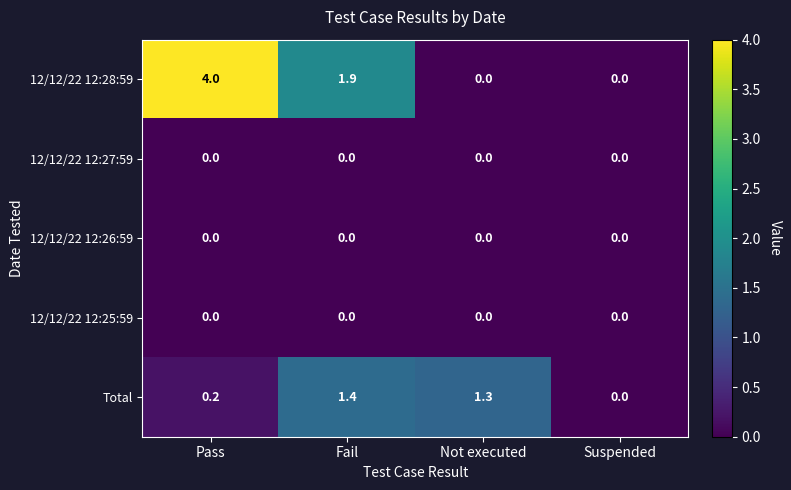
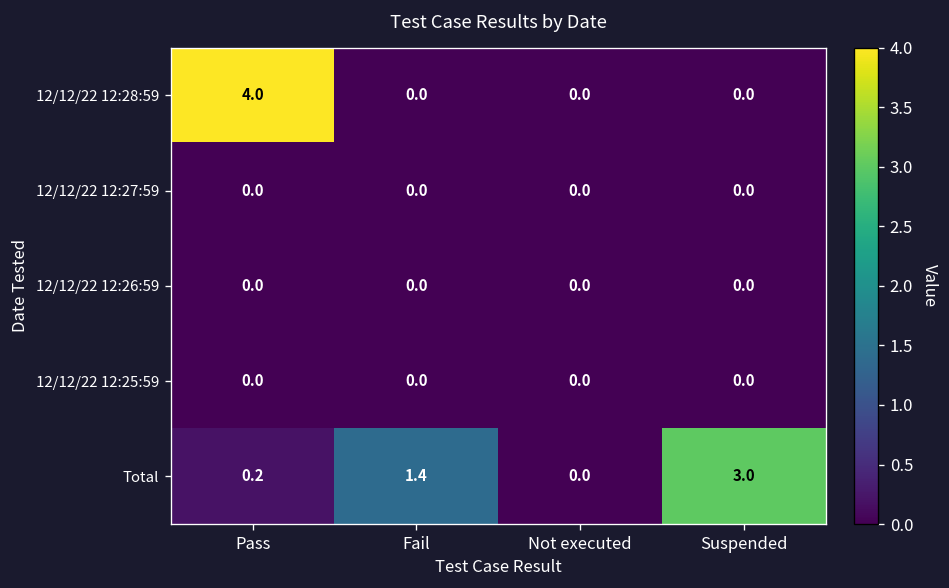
12/12/22 12:28:59, Fail: 1.9 -> 0.0
Total, Not executed: 1.3 -> 0.0
Total, Suspended: 0.0 -> 3.0
